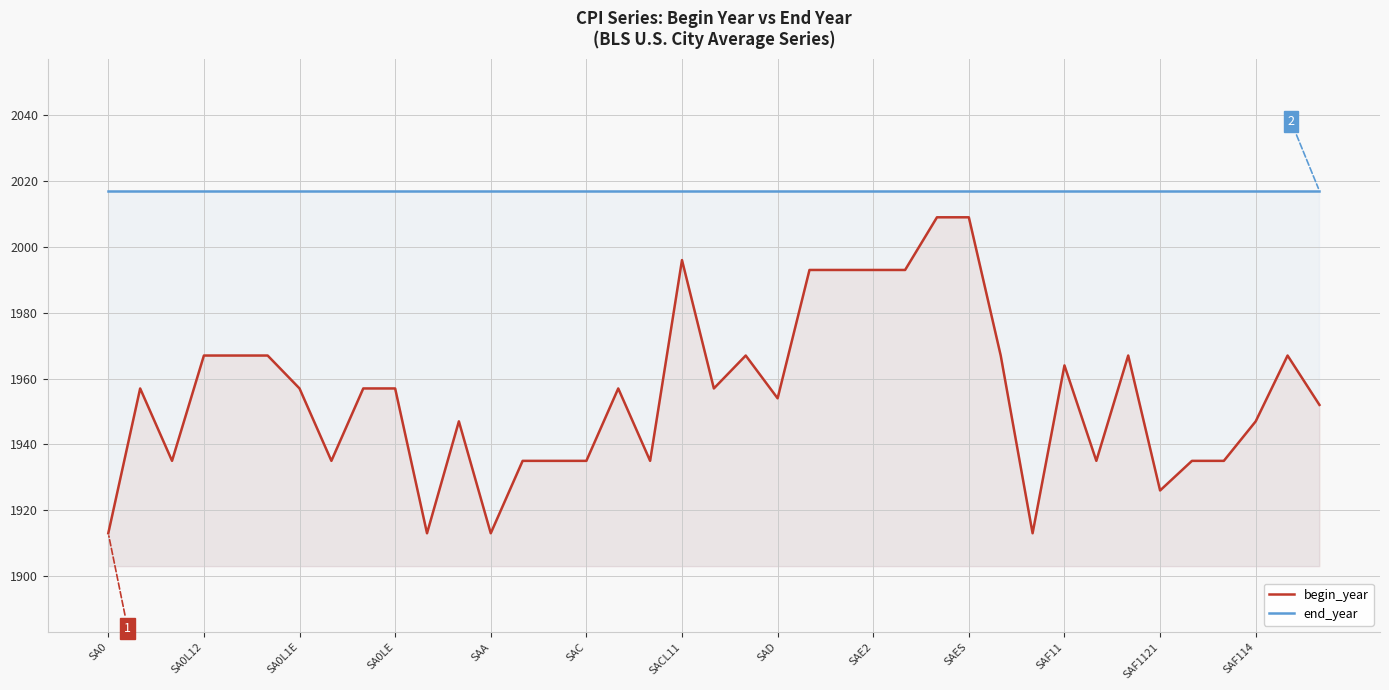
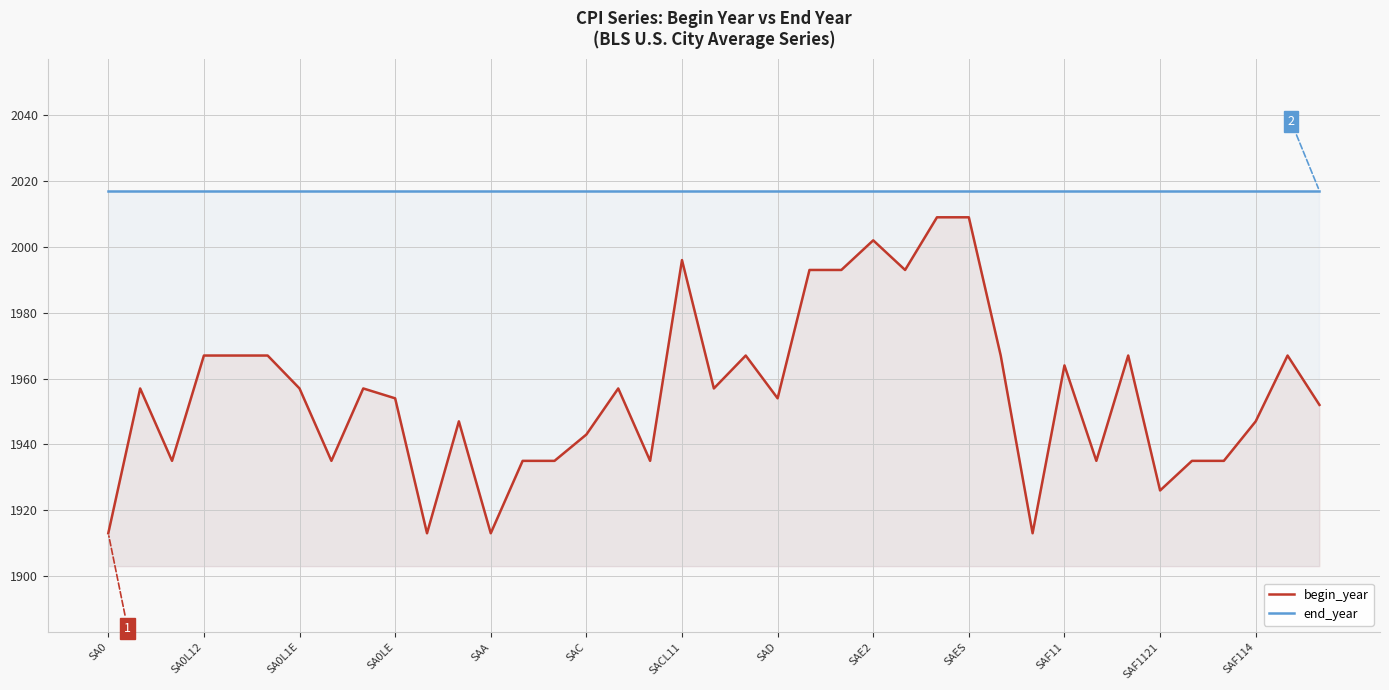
begin_year, SA0LE: 1957 -> 1954
begin_year, SAC: 1935 -> 1943
begin_year, SAE2: 1993 -> 2002
